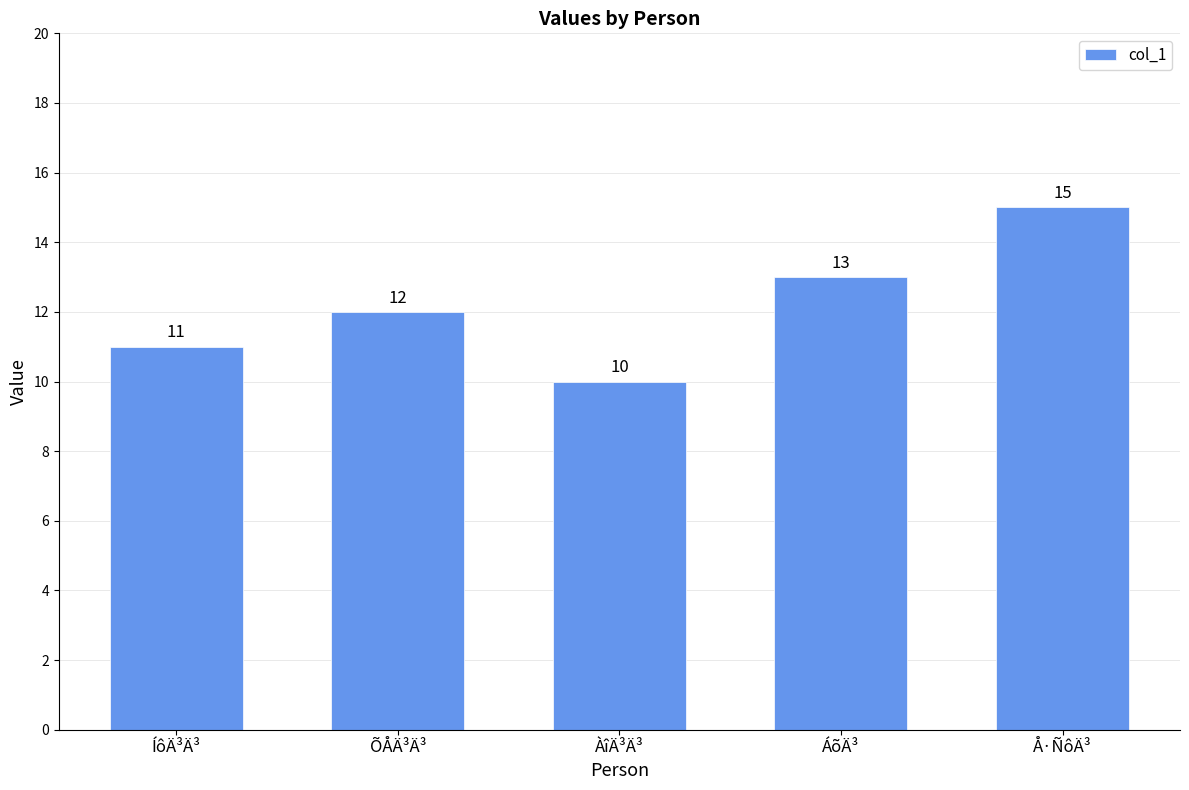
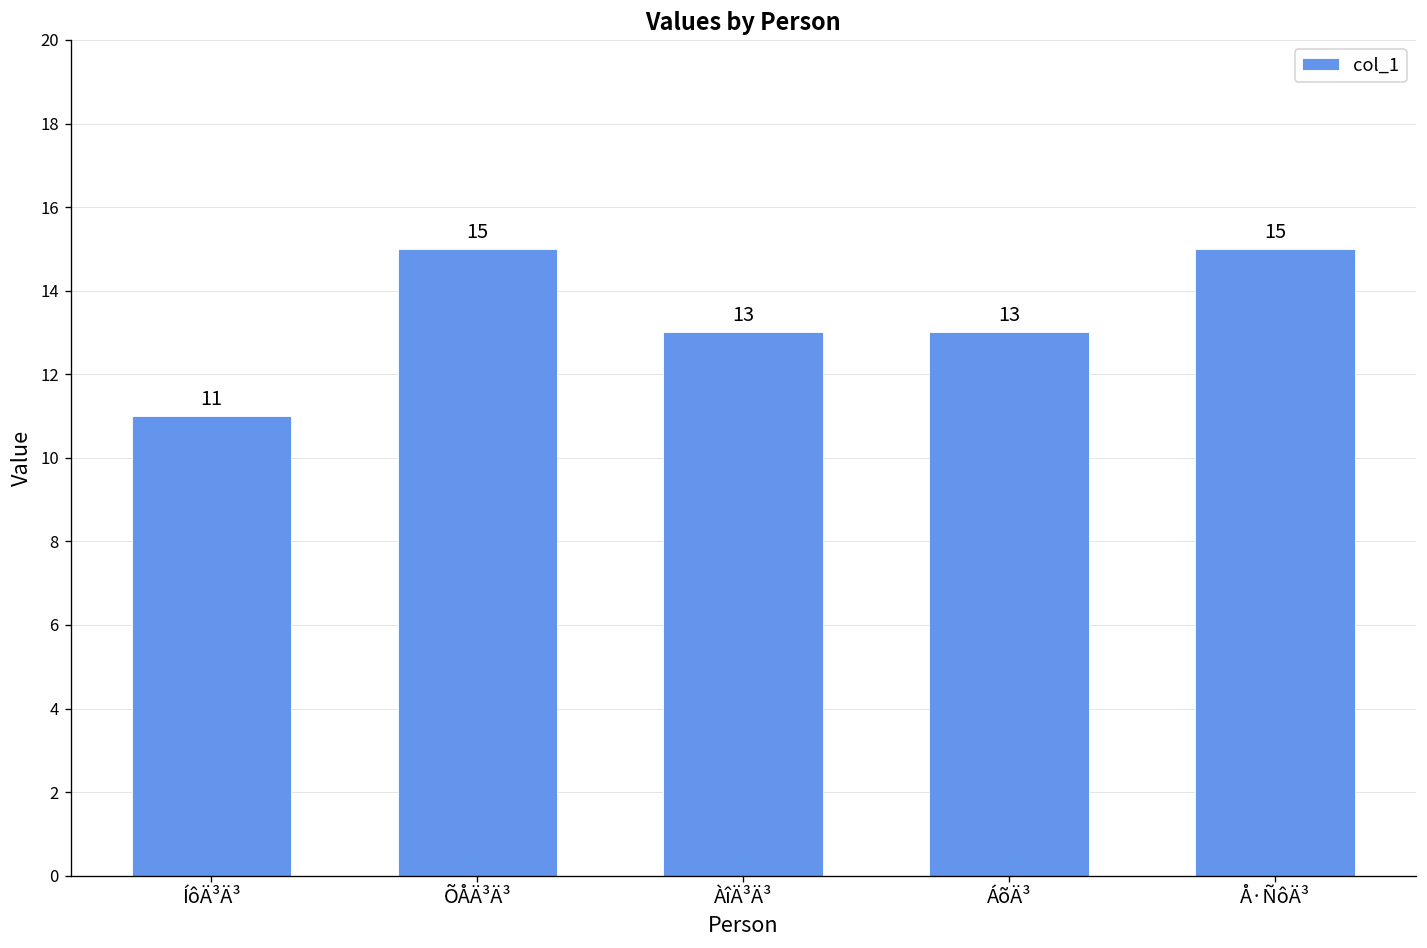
ÕÅÄ³Ä³: 12 -> 15
ÀîÄ³Ä³: 10 -> 13
